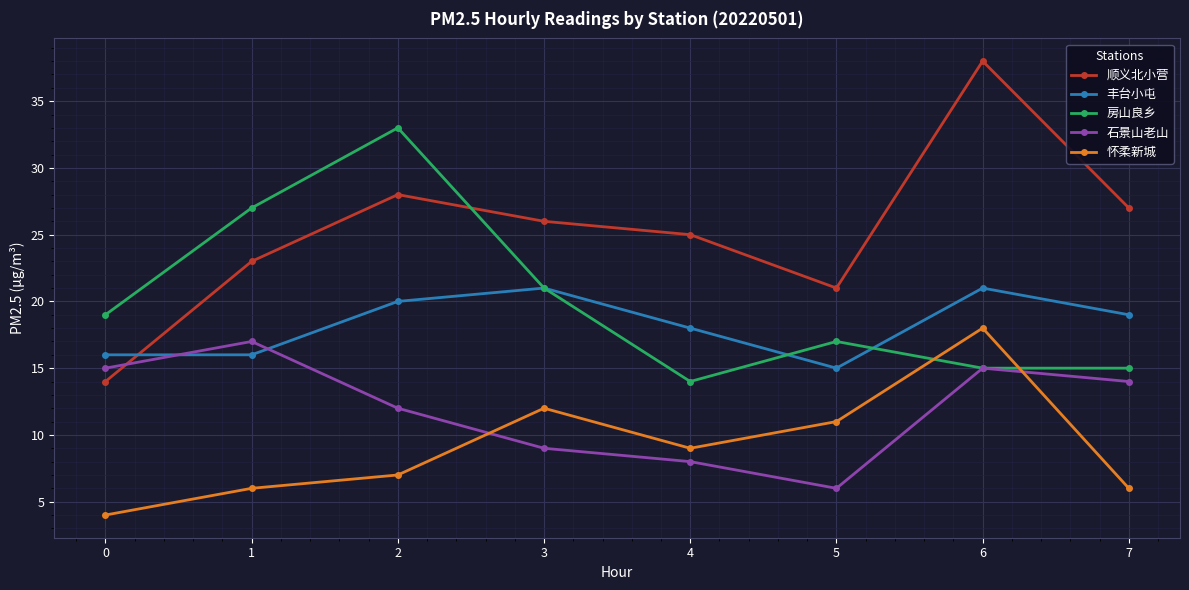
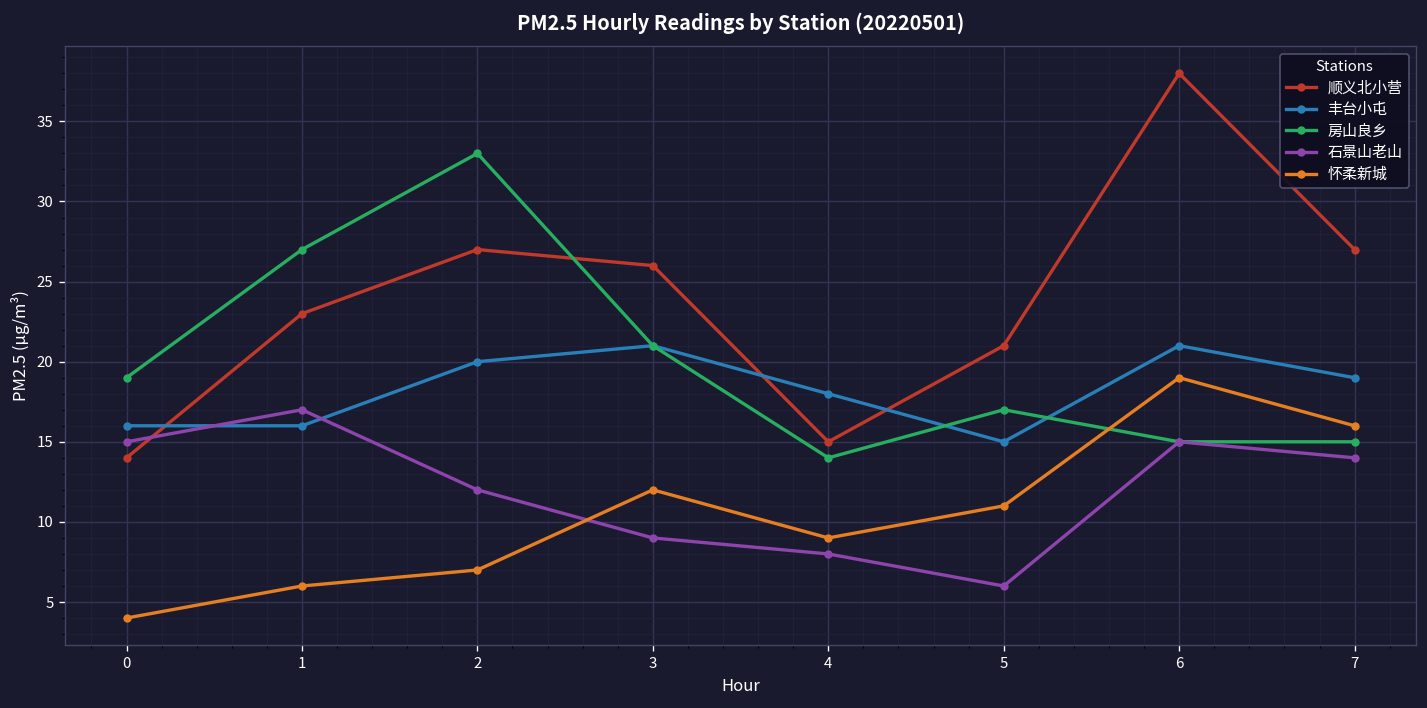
顺义北小营, 2: 28 -> 27
顺义北小营, 4: 25 -> 15
怀柔新城, 6: 18 -> 19
怀柔新城, 7: 6 -> 16
